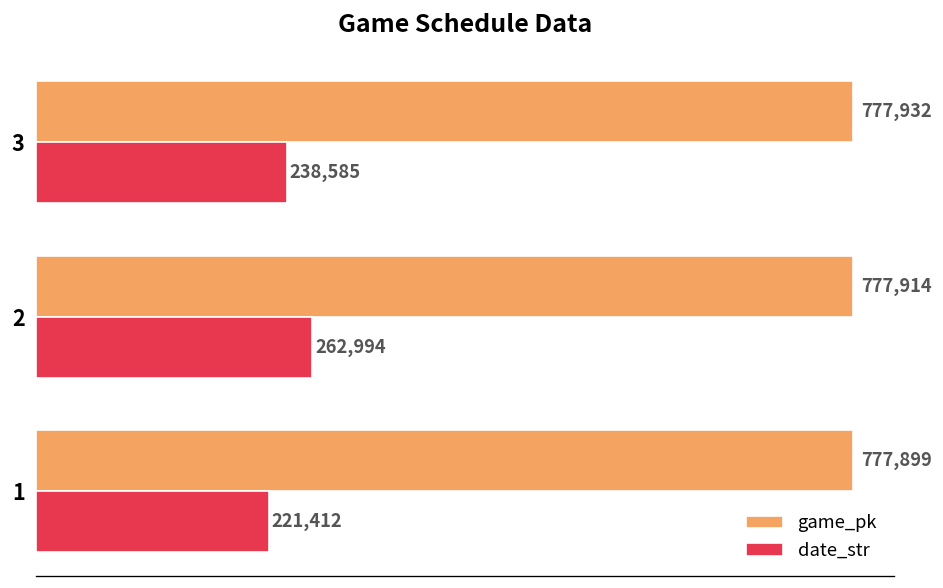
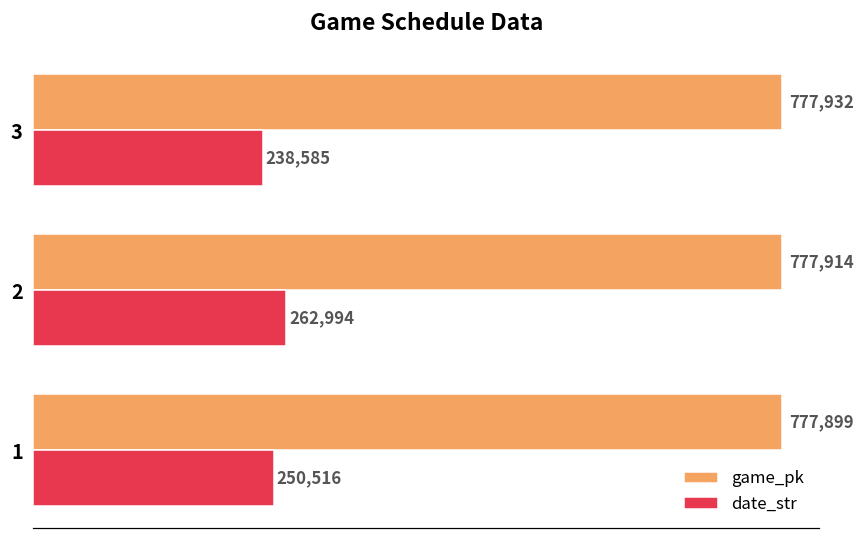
date_str, 1: 221,412 -> 250,516
